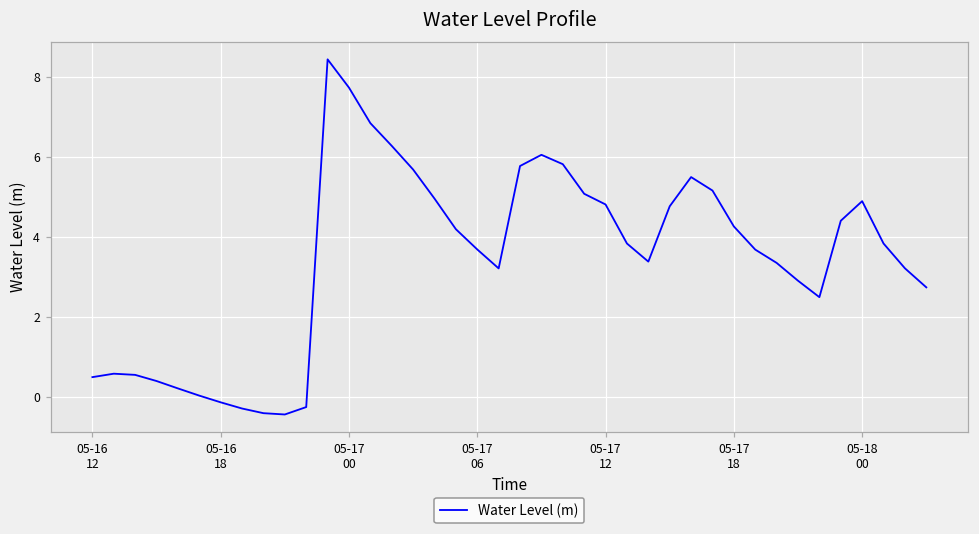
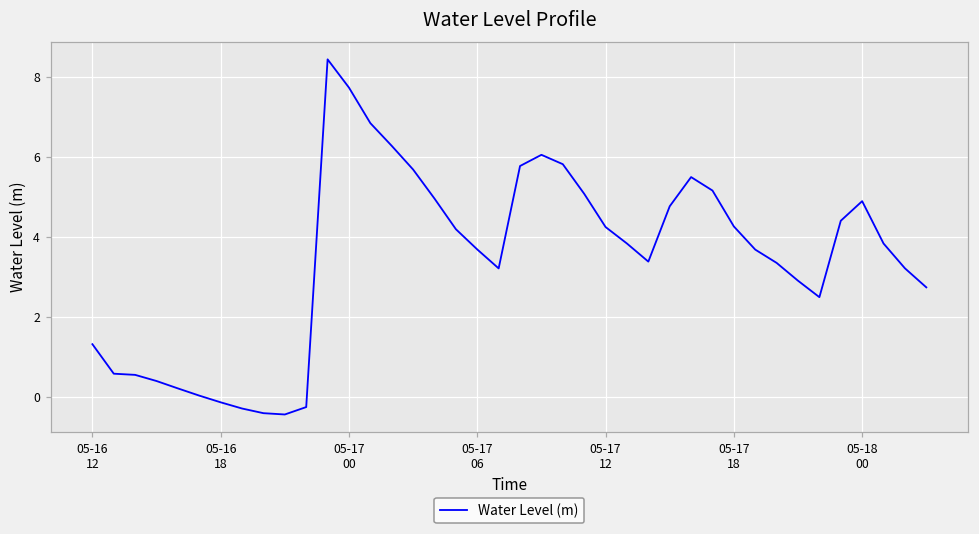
05-16 12: 0.5 -> 1.3
05-17 12: 4.8 -> 4.2
